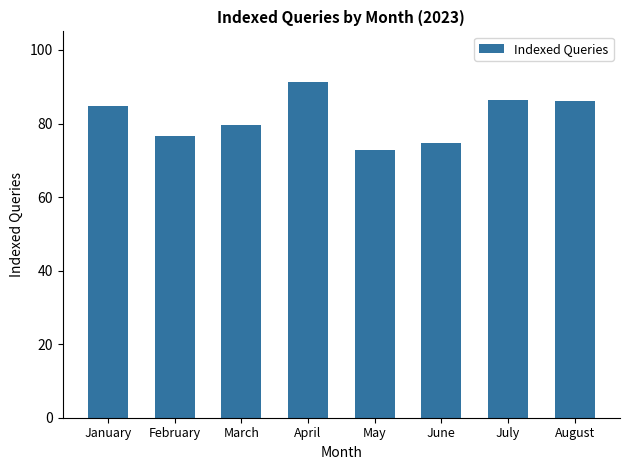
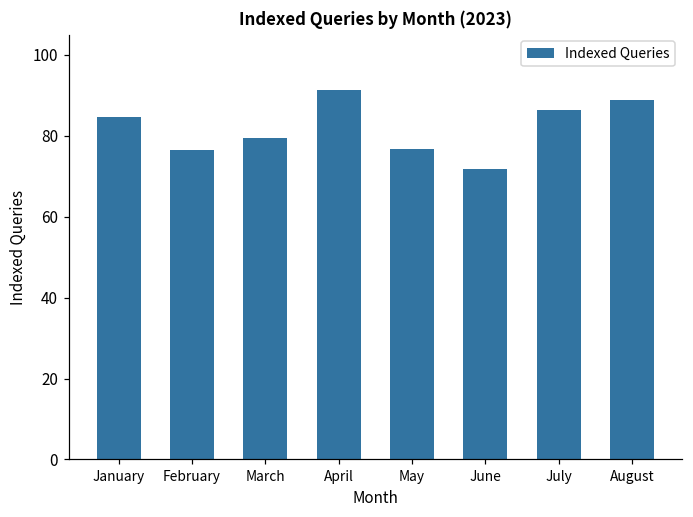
May: 73 -> 77
June: 75 -> 72
August: 86 -> 89
